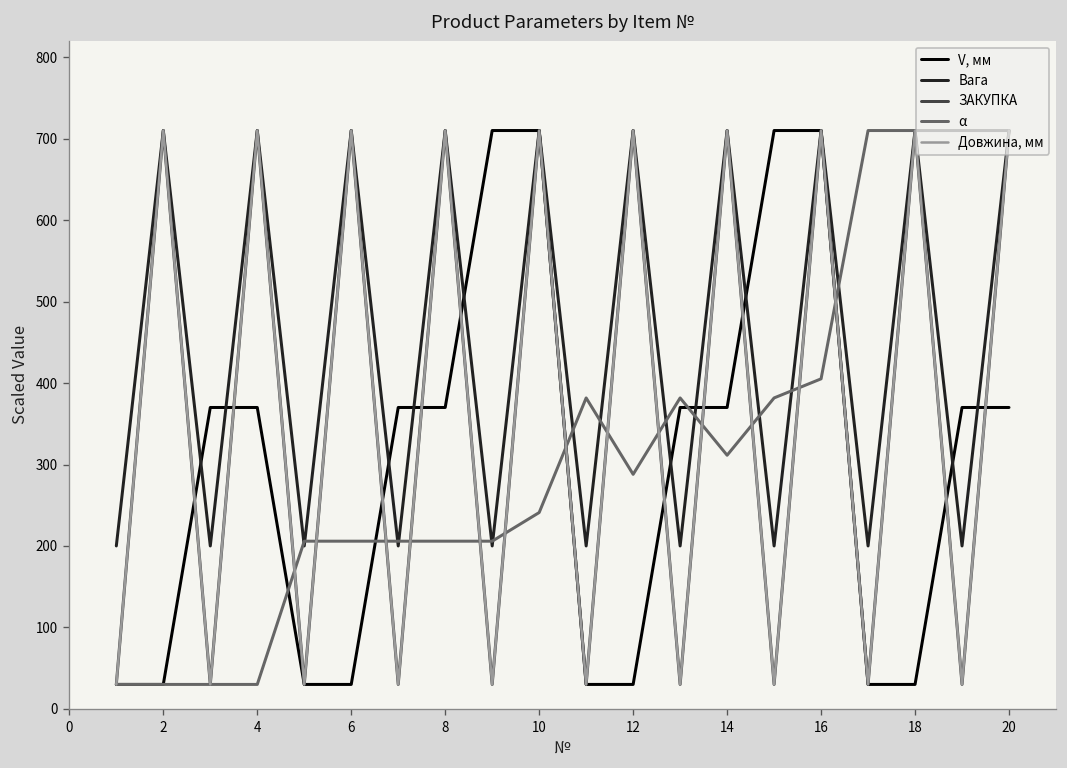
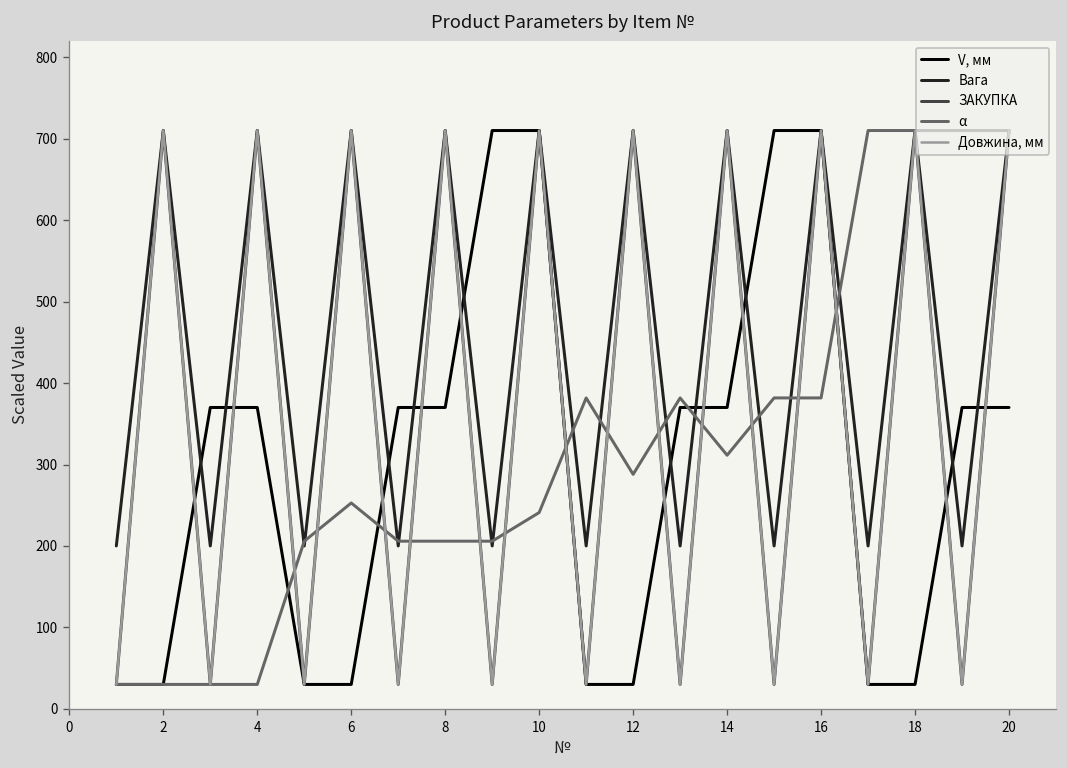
α, 6: 210 -> 250
α, 16: 410 -> 380
